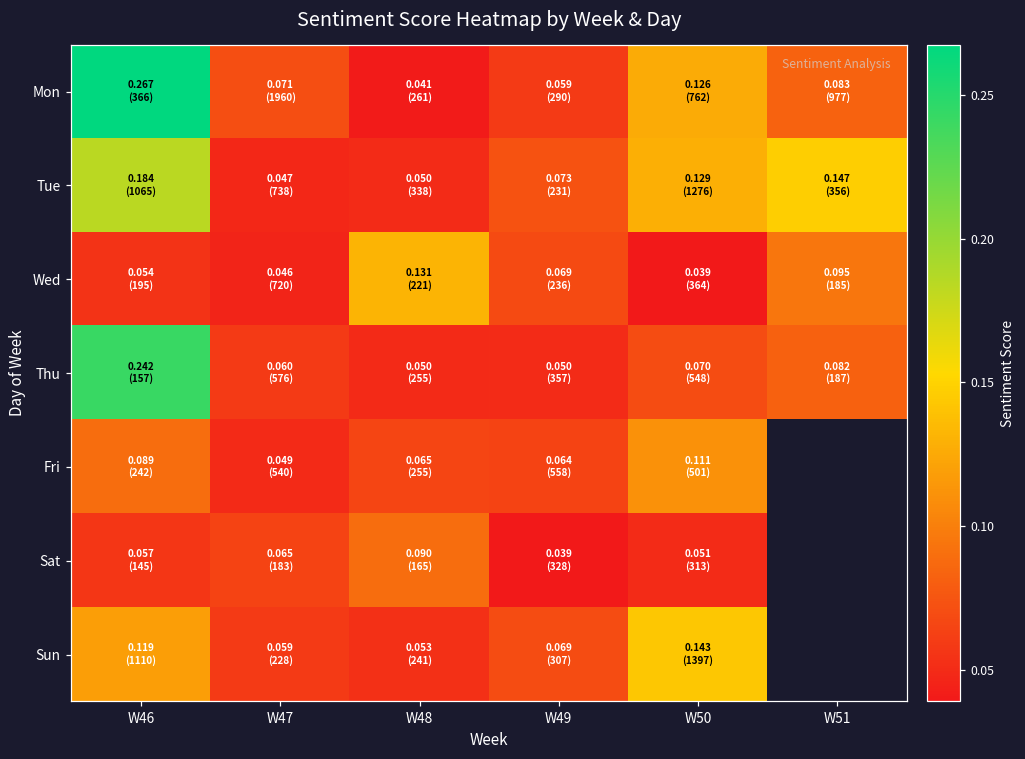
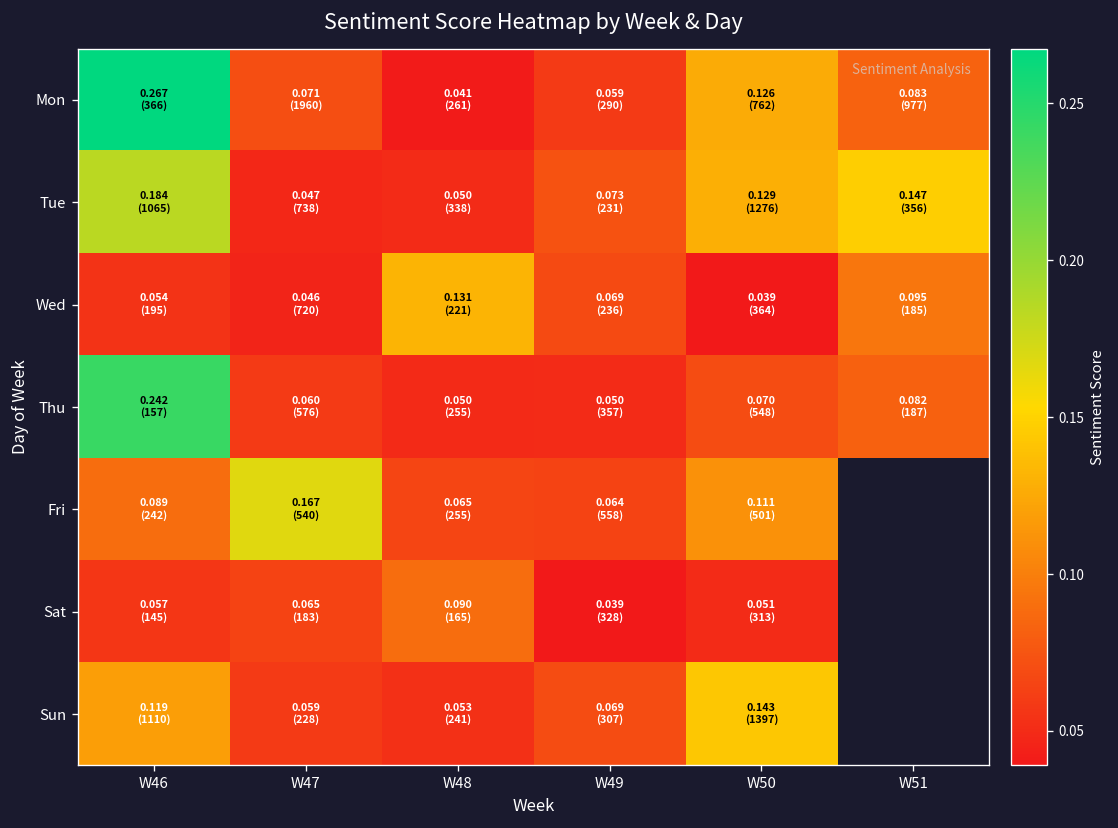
Fri, W47: 0.049 -> 0.167
